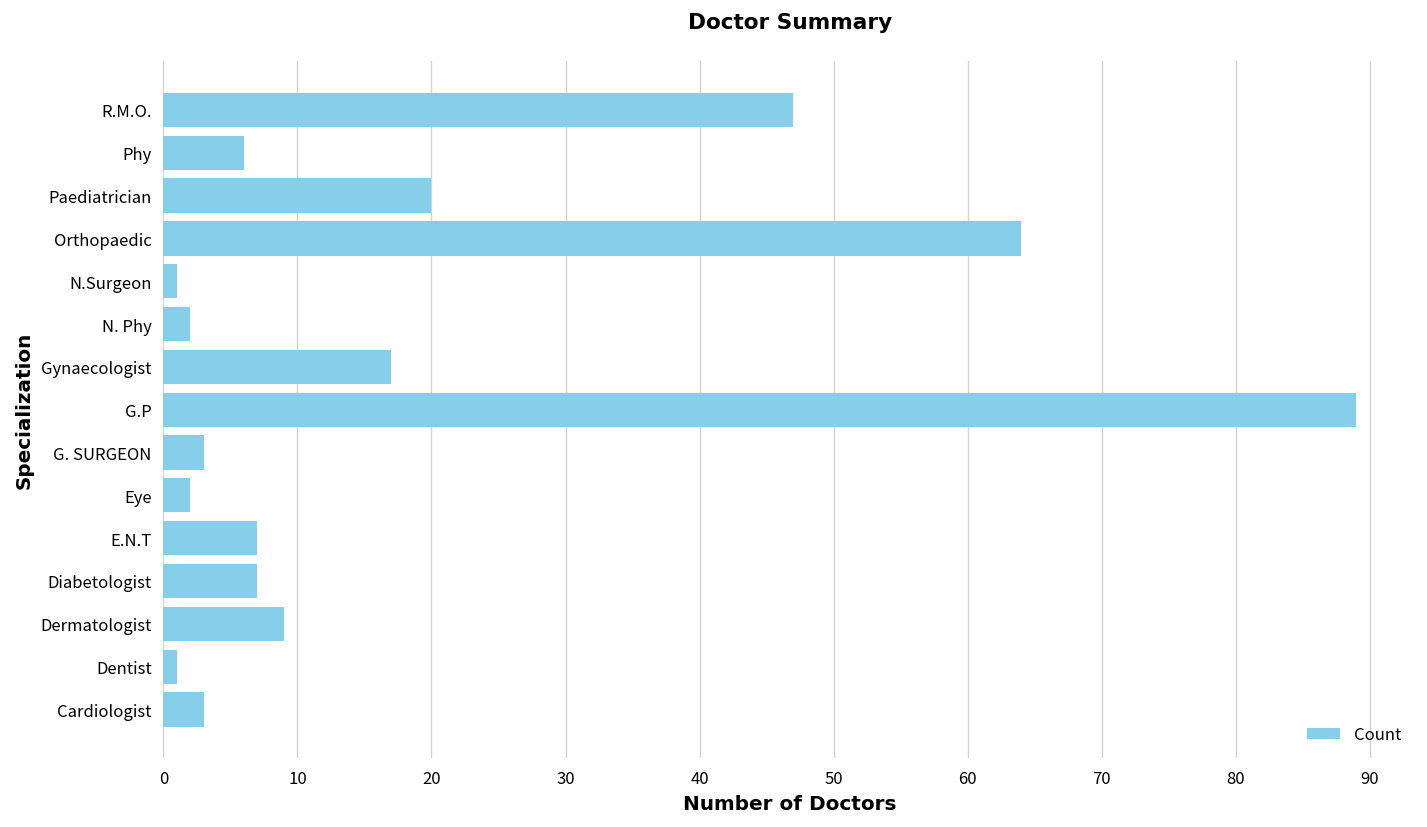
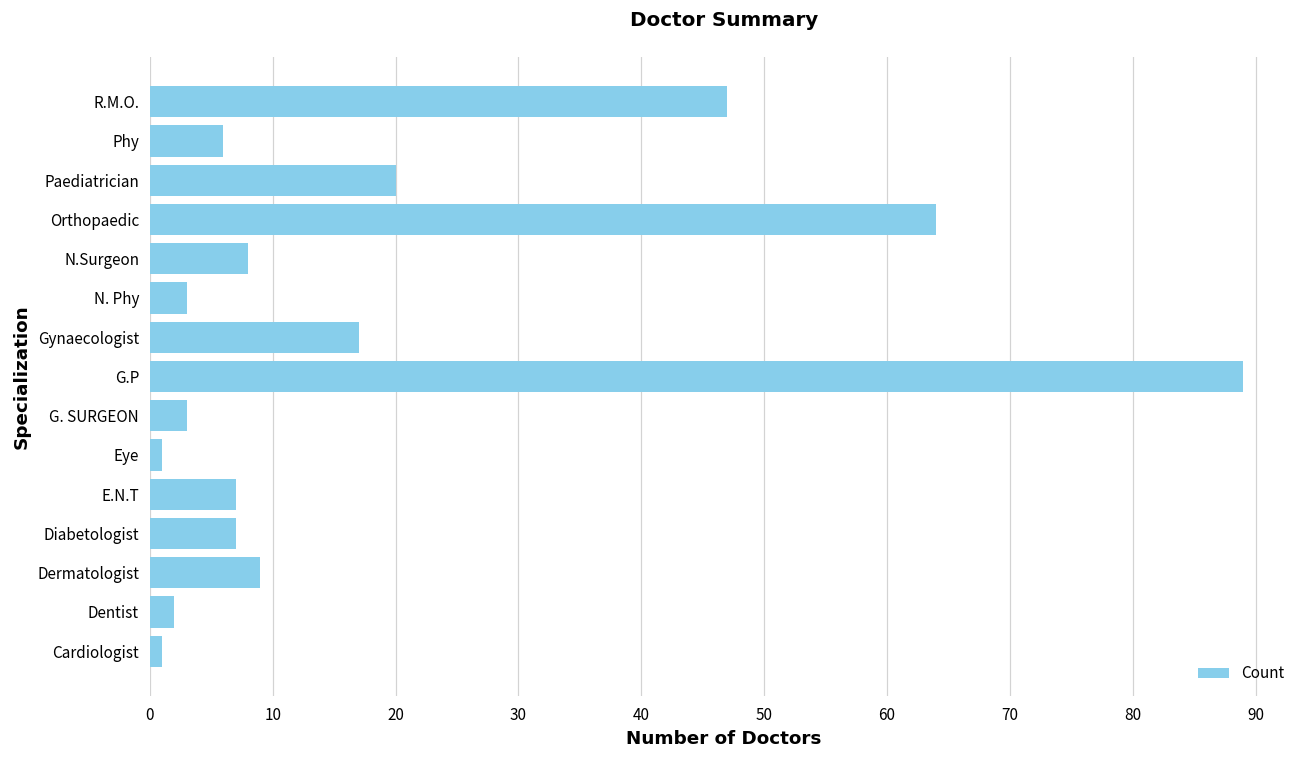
N.Surgeon: 1 -> 8
N. Phy: 2 -> 3
Eye: 2 -> 1
Dentist: 1 -> 2
Cardiologist: 3 -> 1
